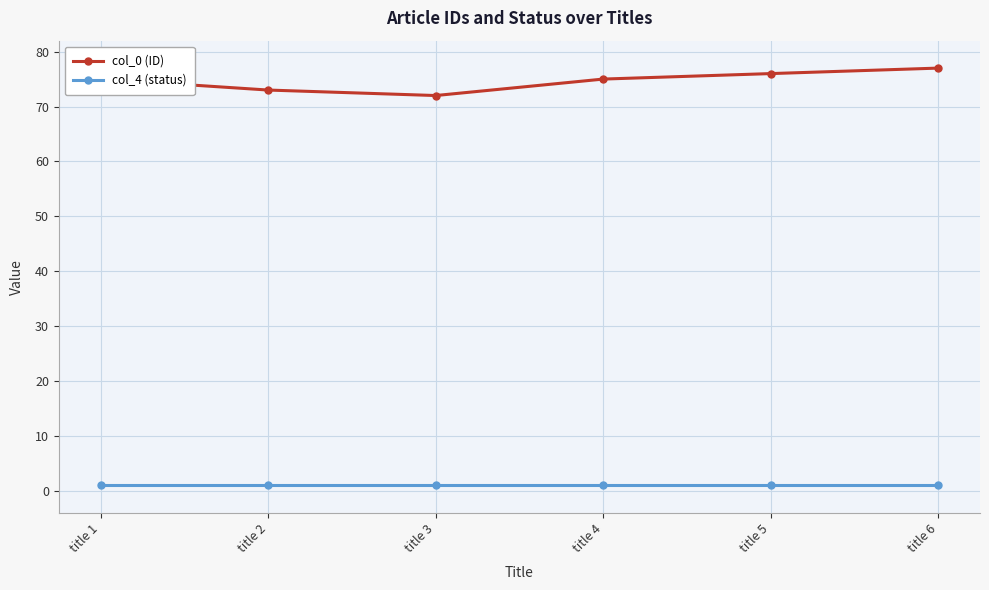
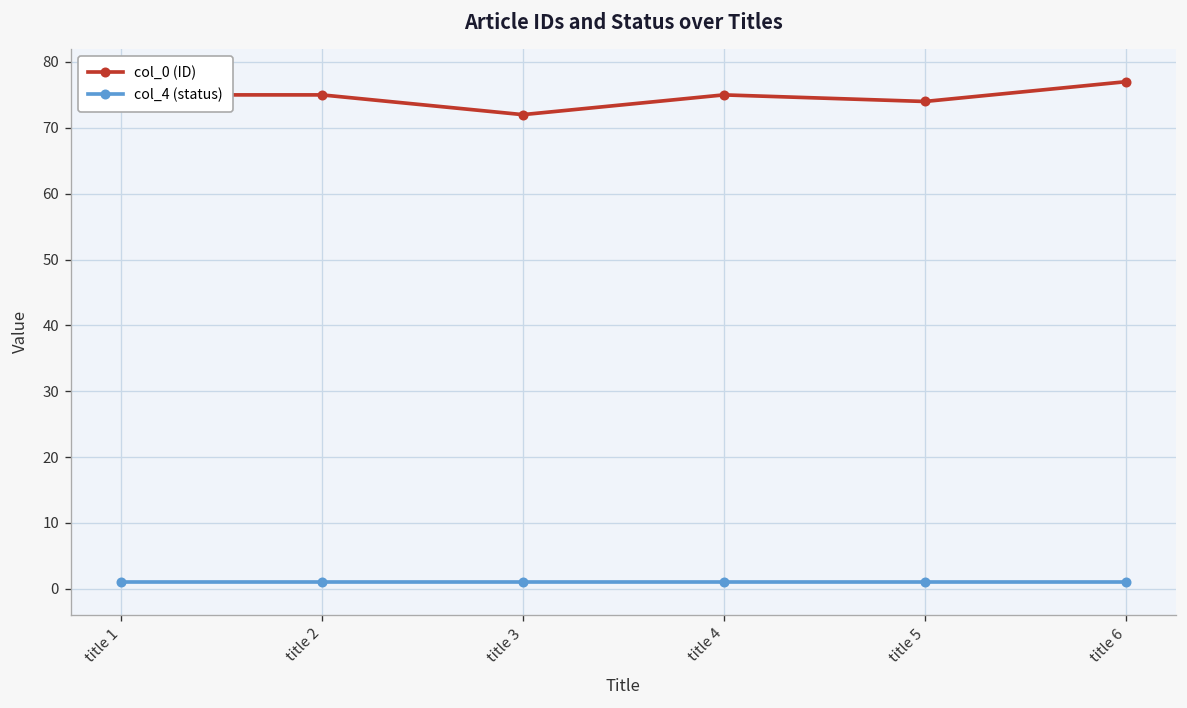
col_0 (ID), title 2: 73 -> 75
col_0 (ID), title 5: 76 -> 74
